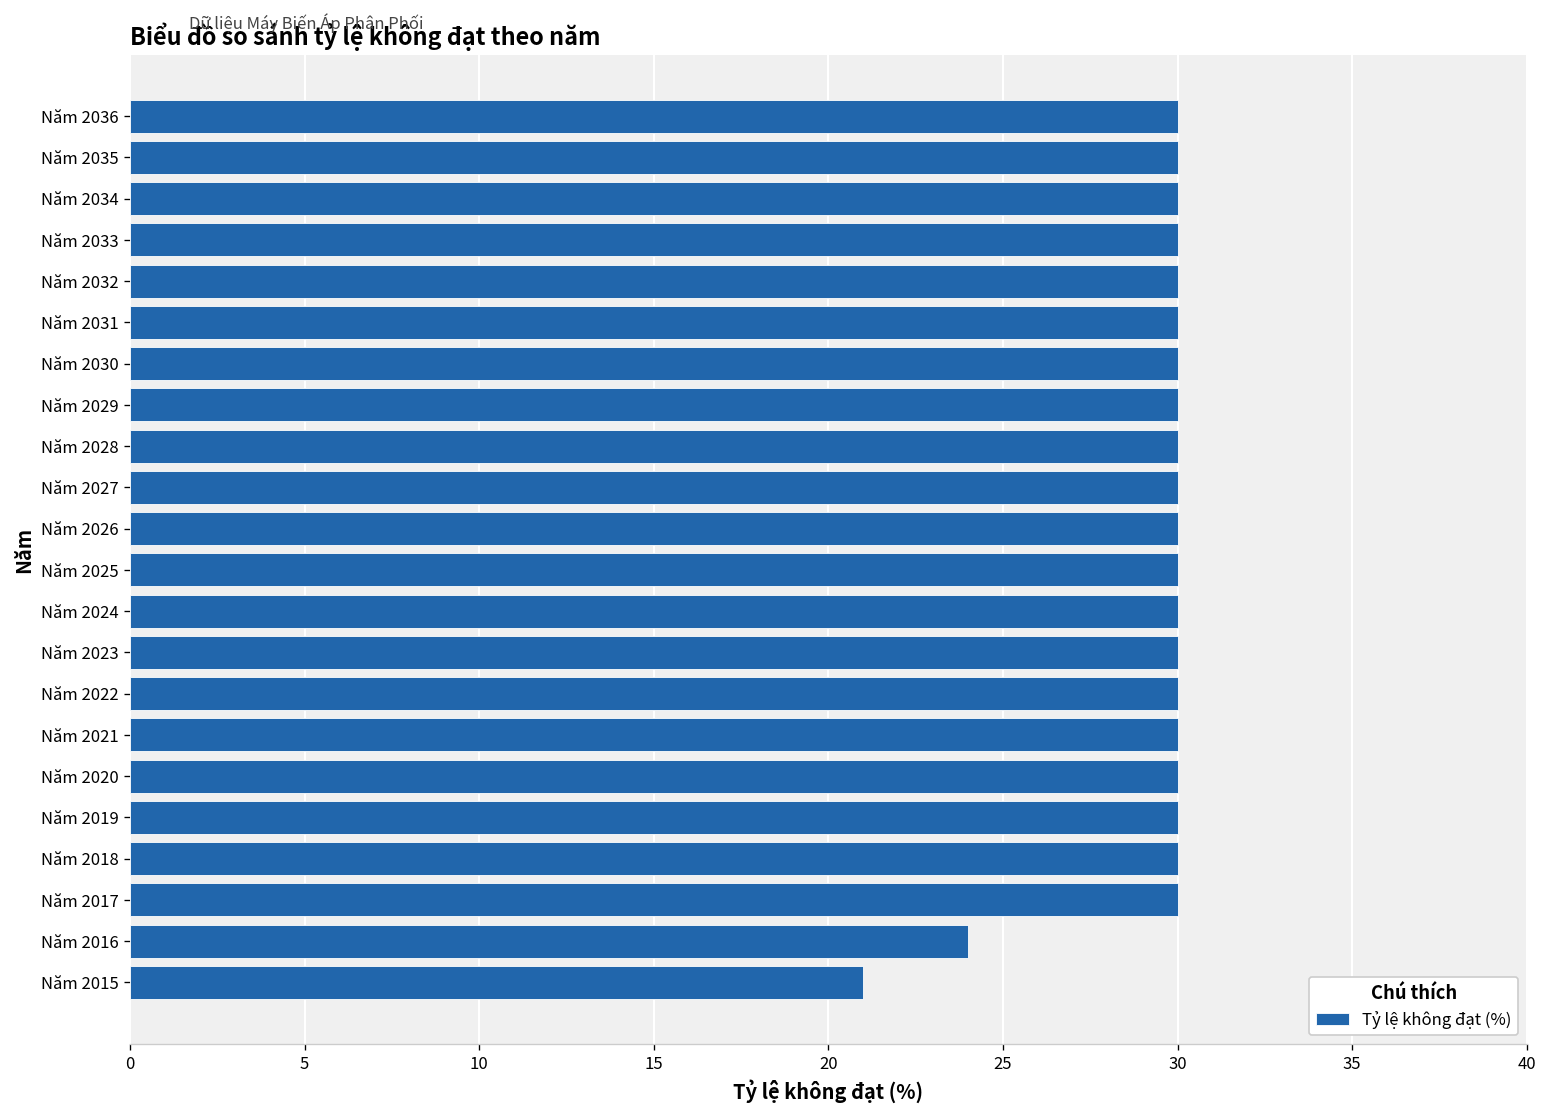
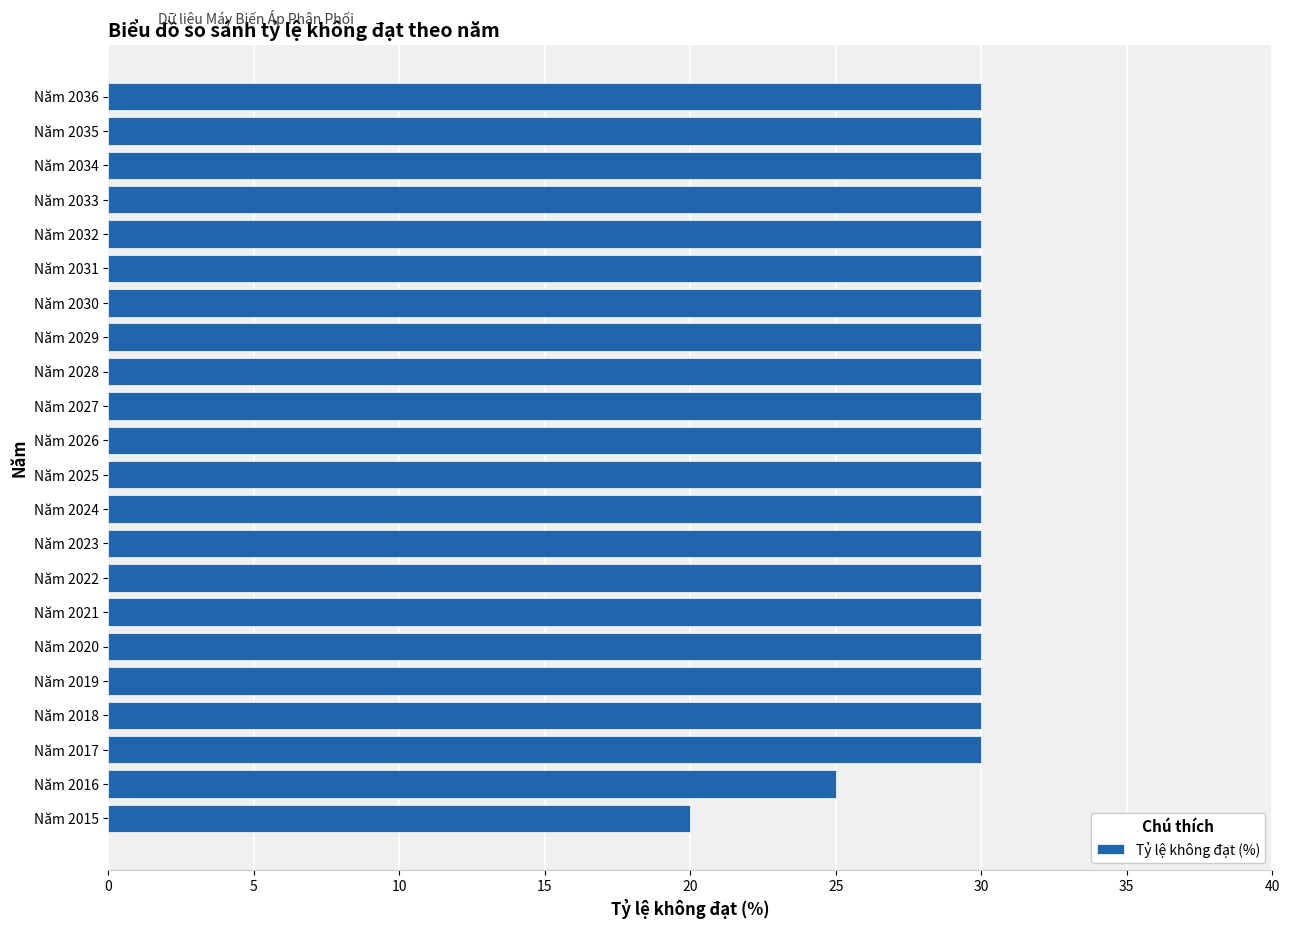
Năm 2016: 24 -> 25
Năm 2015: 21 -> 20
